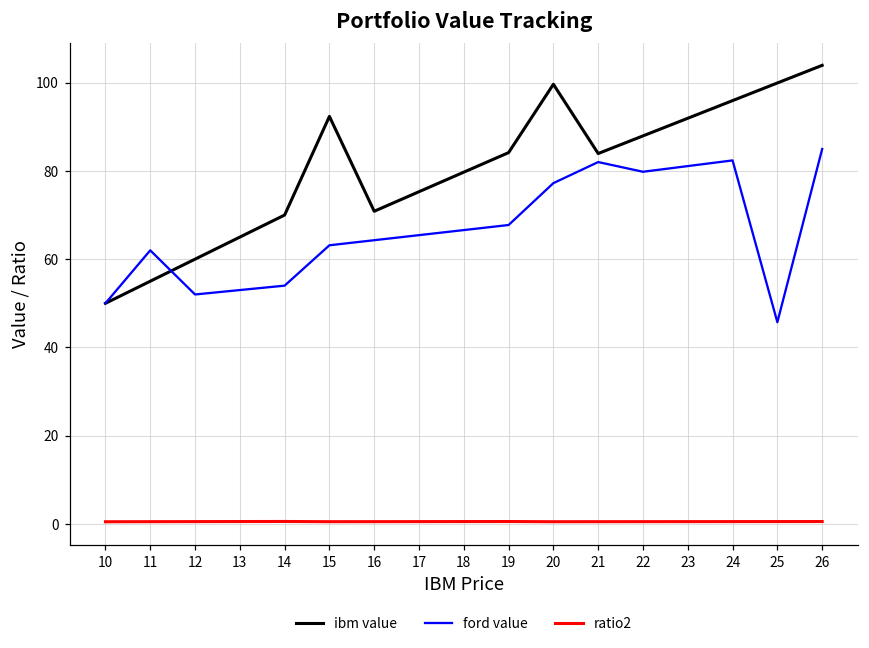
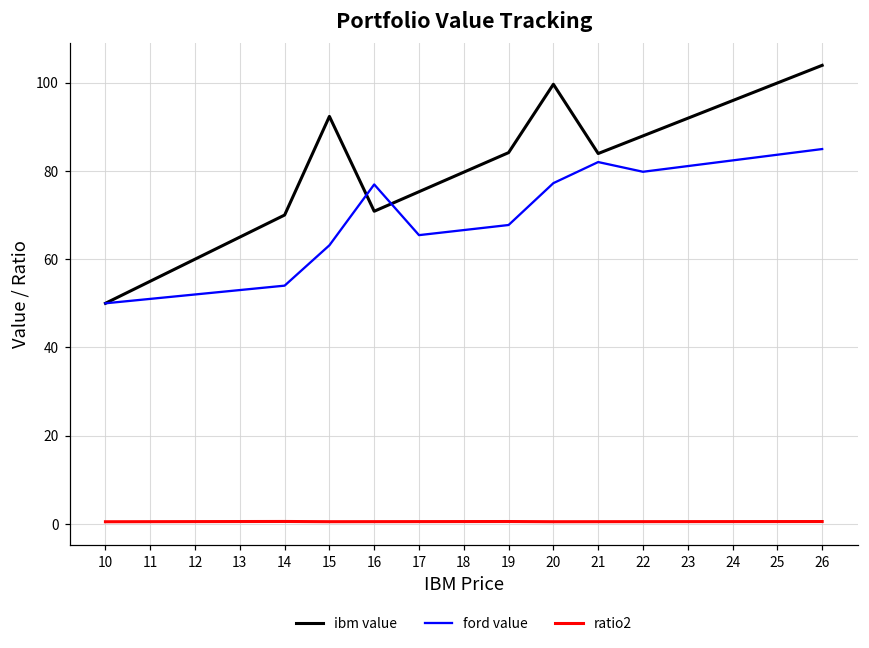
ford value, 11: 62 -> 51
ford value, 16: 64 -> 77
ford value, 25: 46 -> 84
